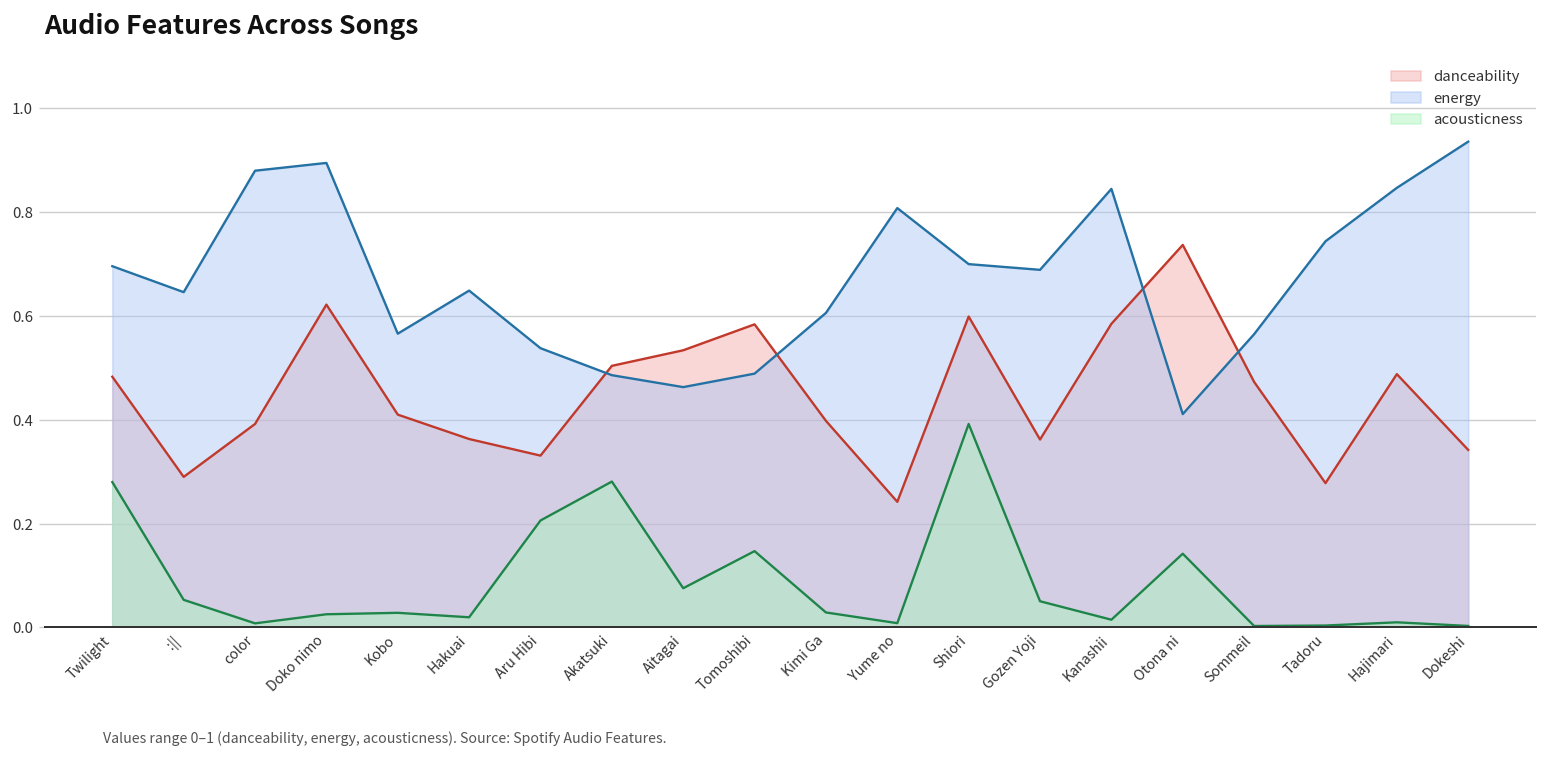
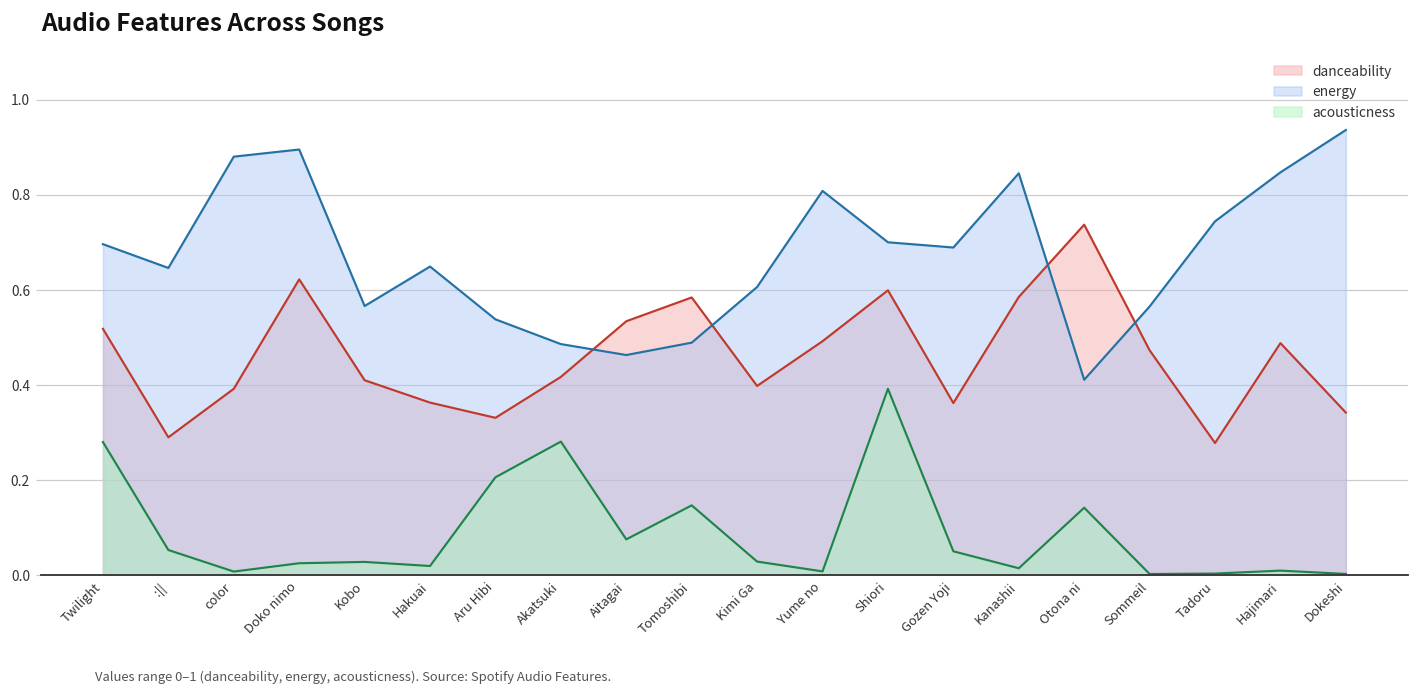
danceability, Twilight: 0.48 -> 0.52
danceability, Akatsuki: 0.50 -> 0.42
danceability, Yume no: 0.24 -> 0.49
